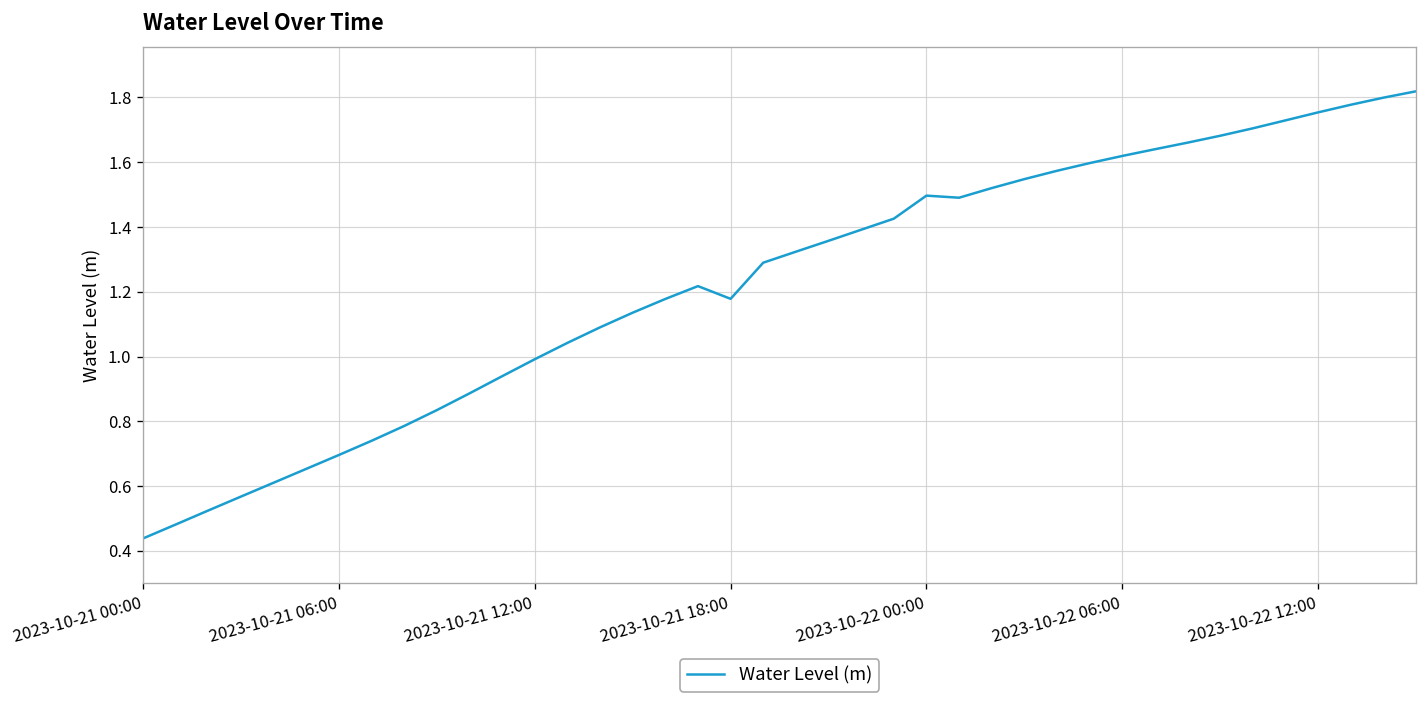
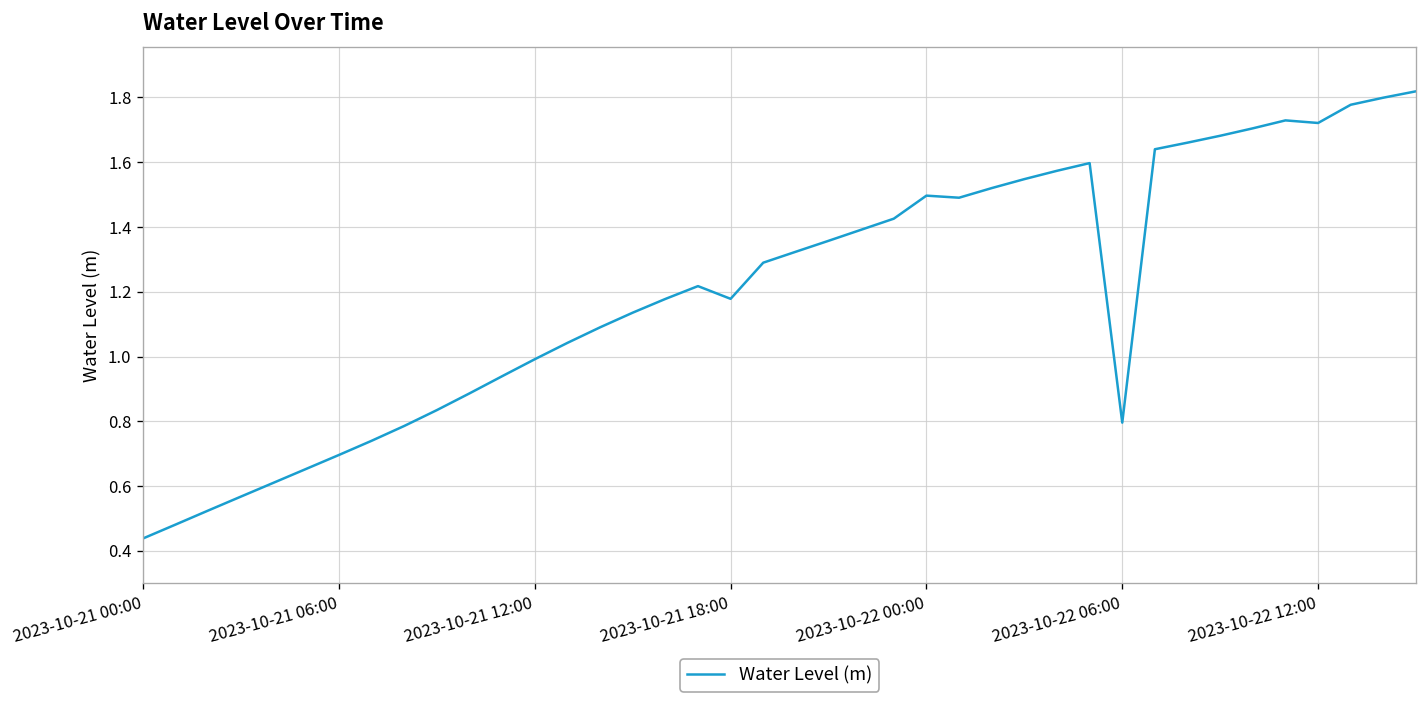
2023-10-22 06:00: 1.62 -> 0.80
2023-10-22 12:00: 1.75 -> 1.72
